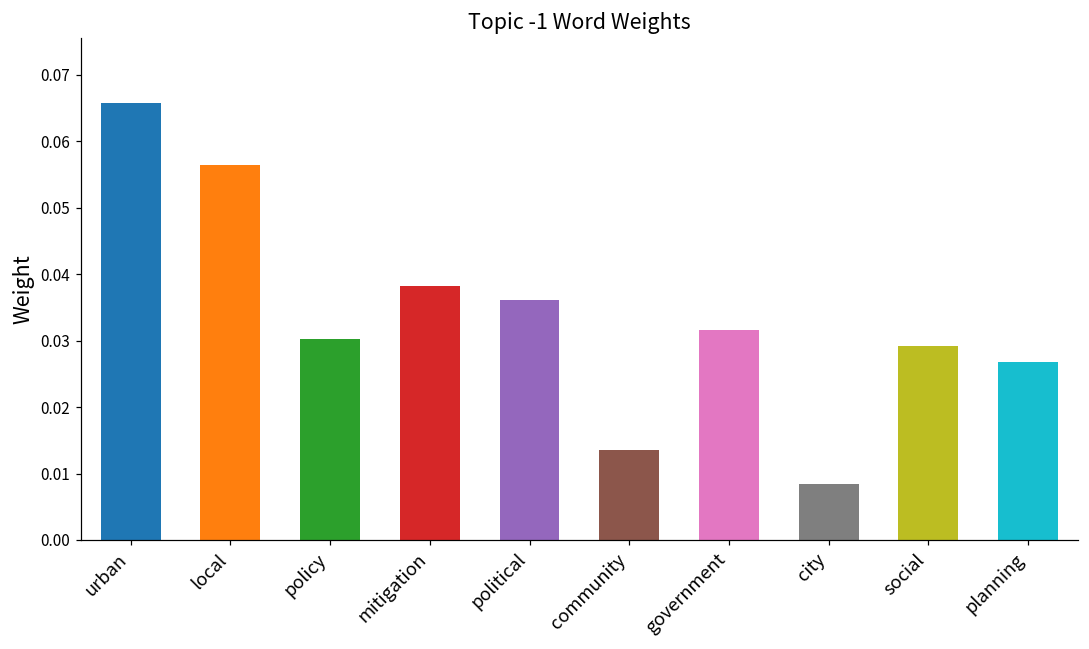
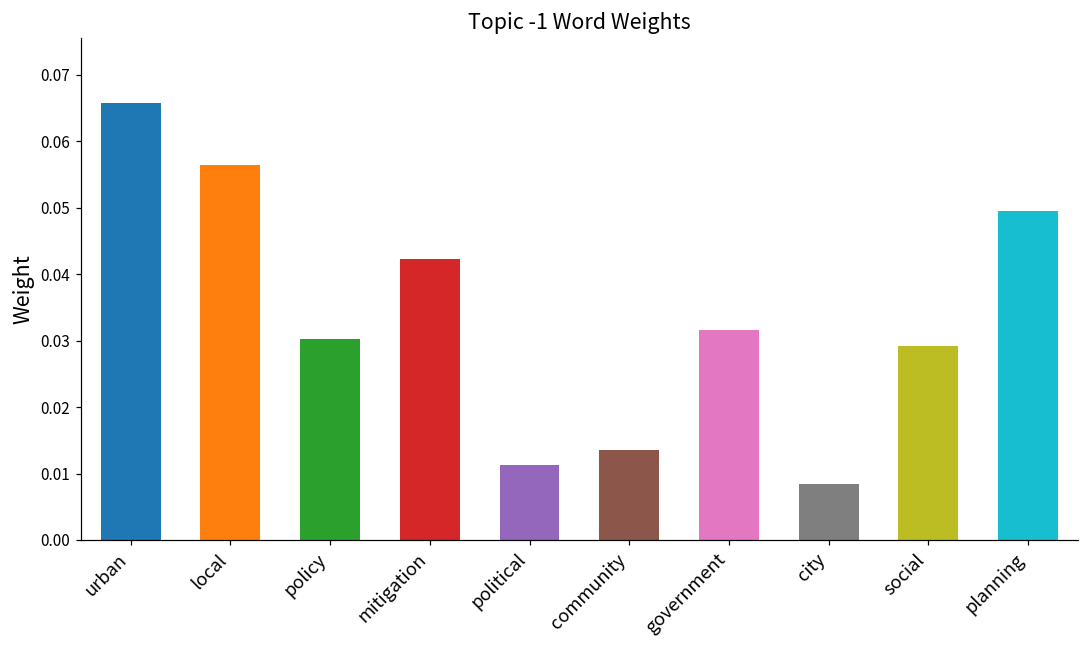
mitigation: 0.038 -> 0.042
political: 0.036 -> 0.011
planning: 0.027 -> 0.049
